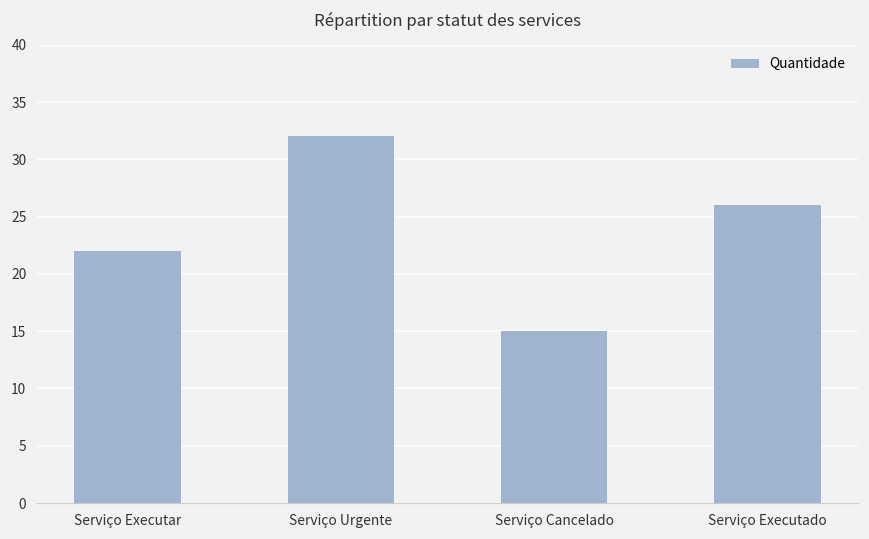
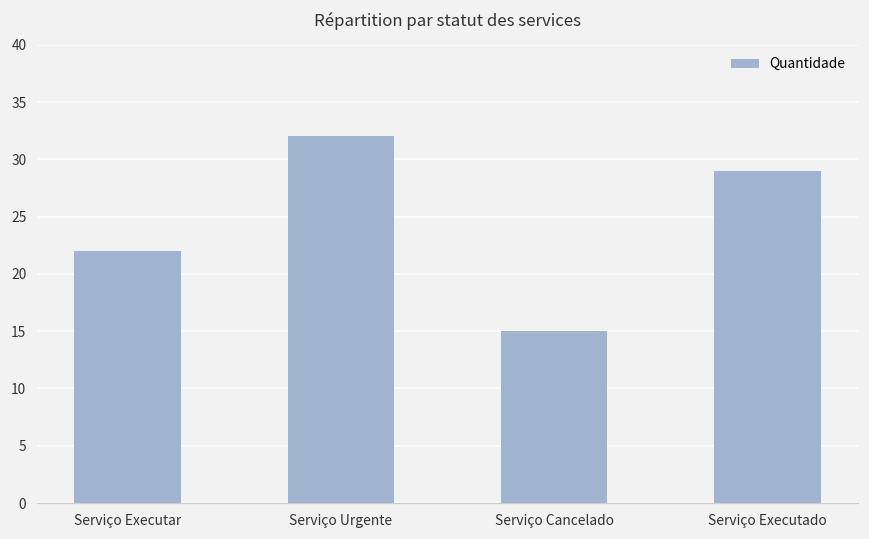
Serviço Executado: 26 -> 29
